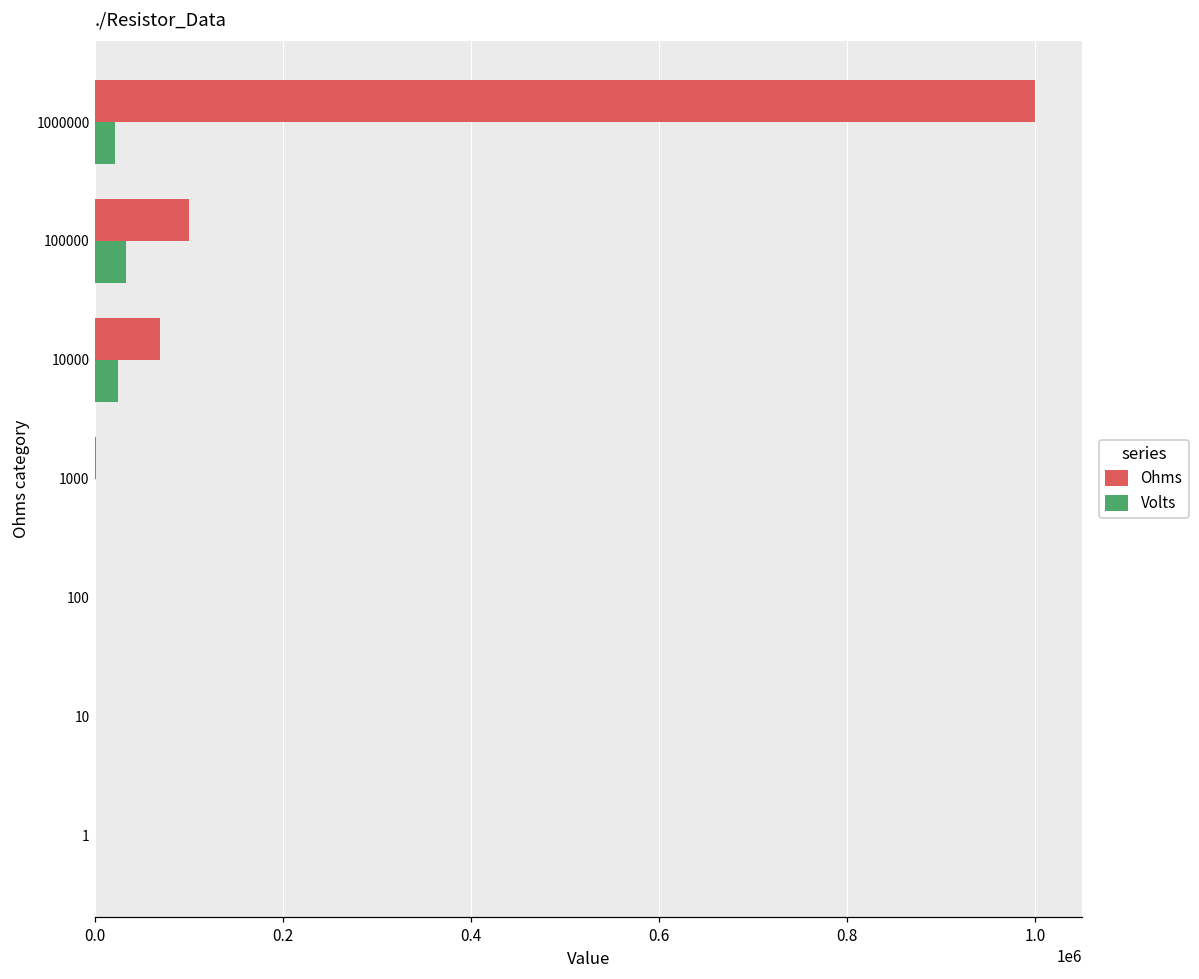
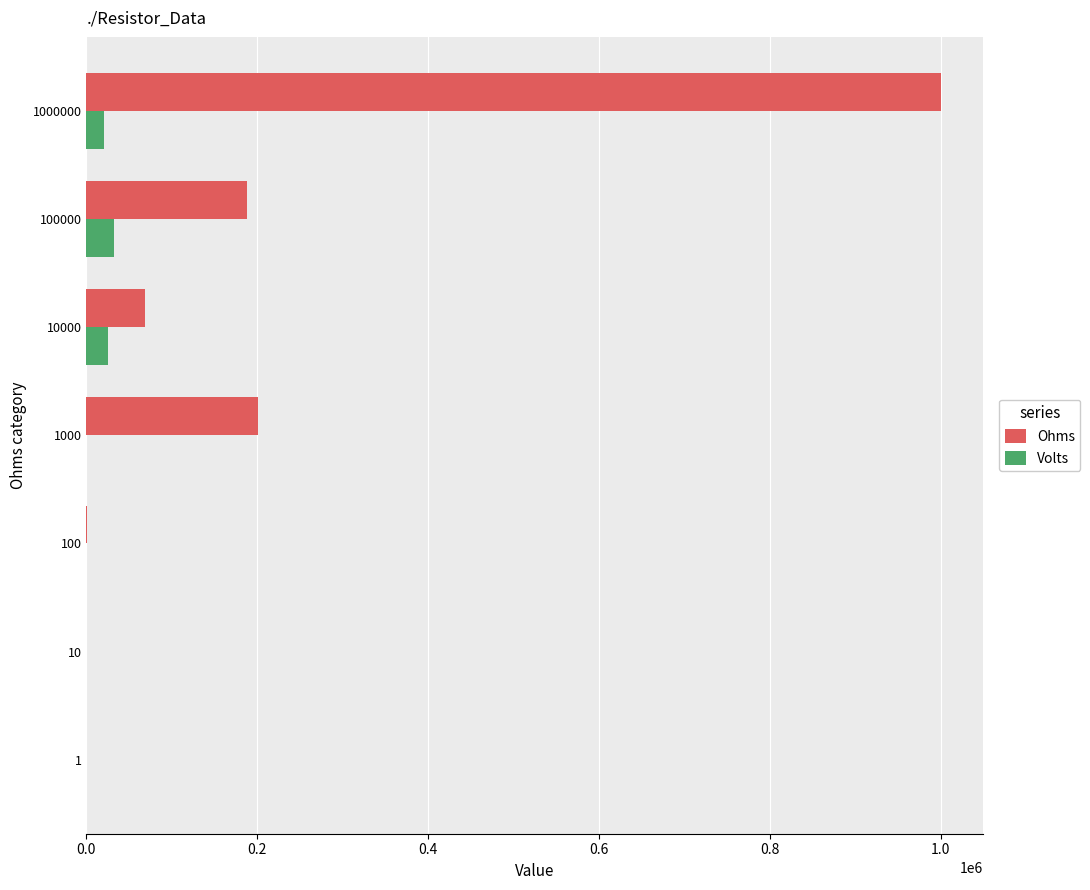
Ohms, 100000: 100000 -> 190000
Ohms, 1000: 0 -> 200000
